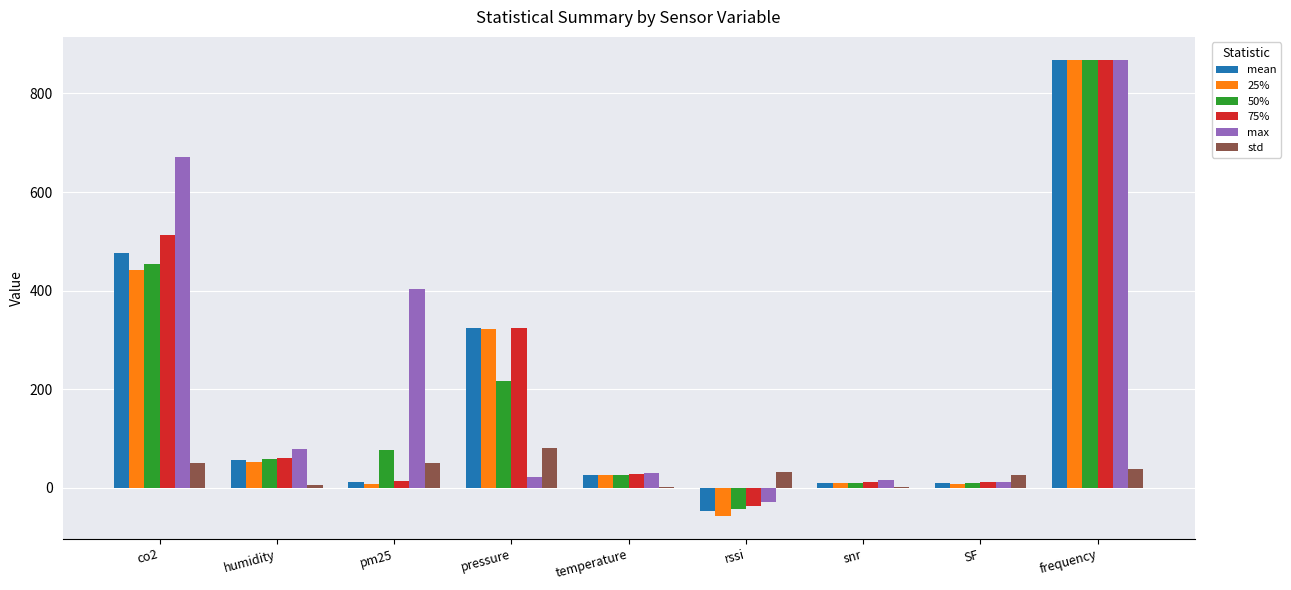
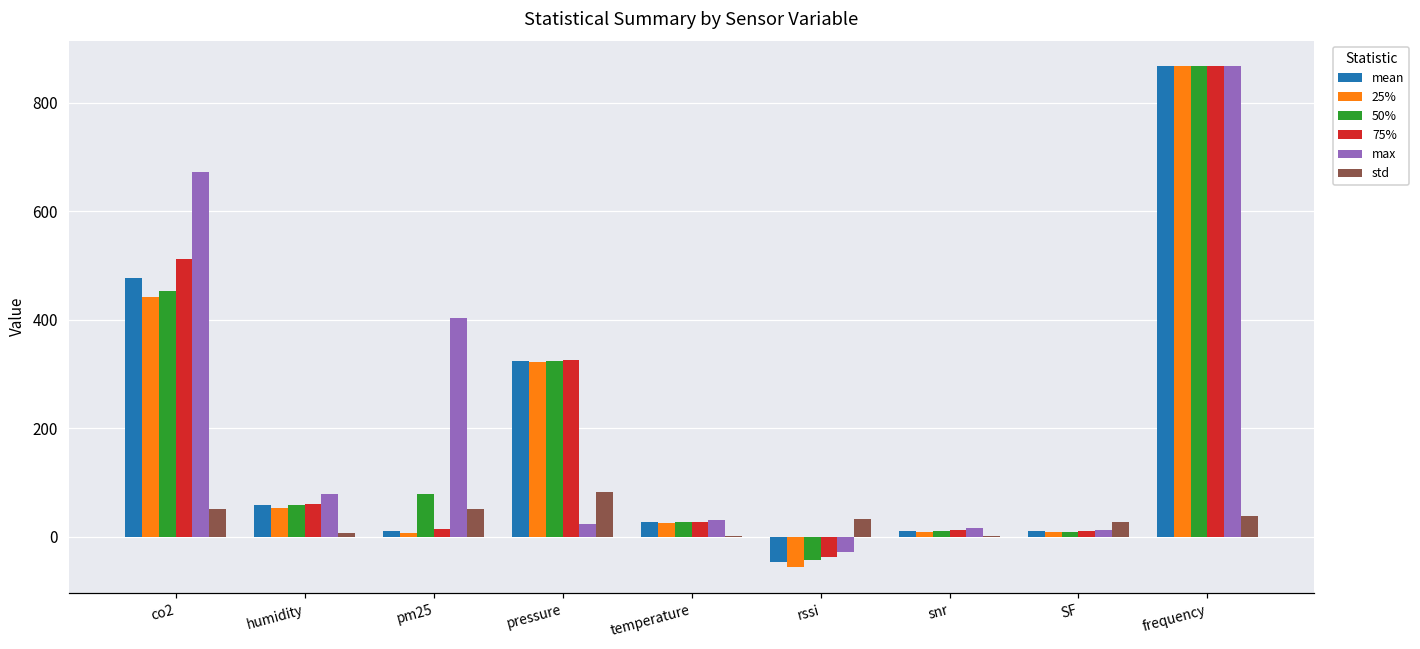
50%, pressure: 220 -> 320
